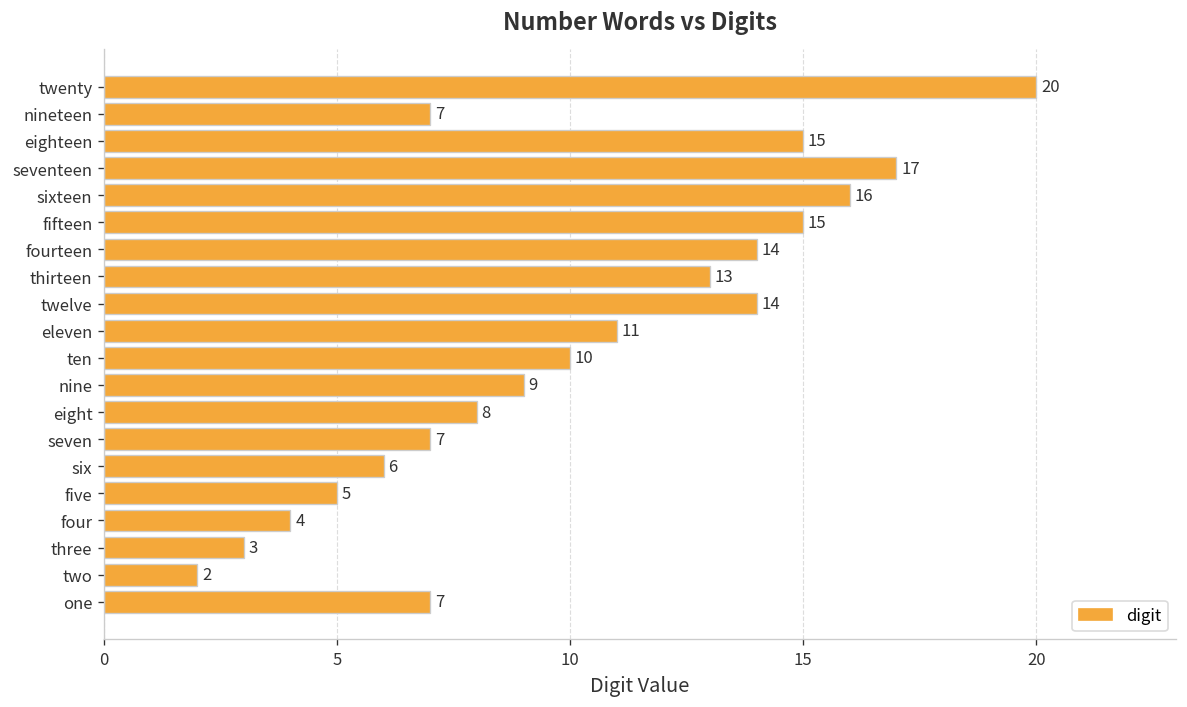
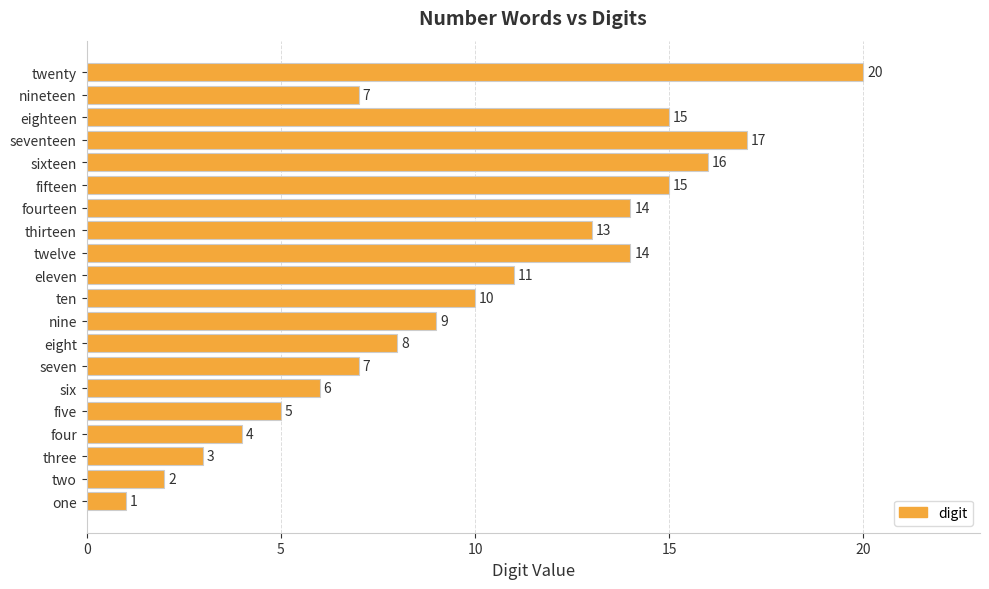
one: 7 -> 1
